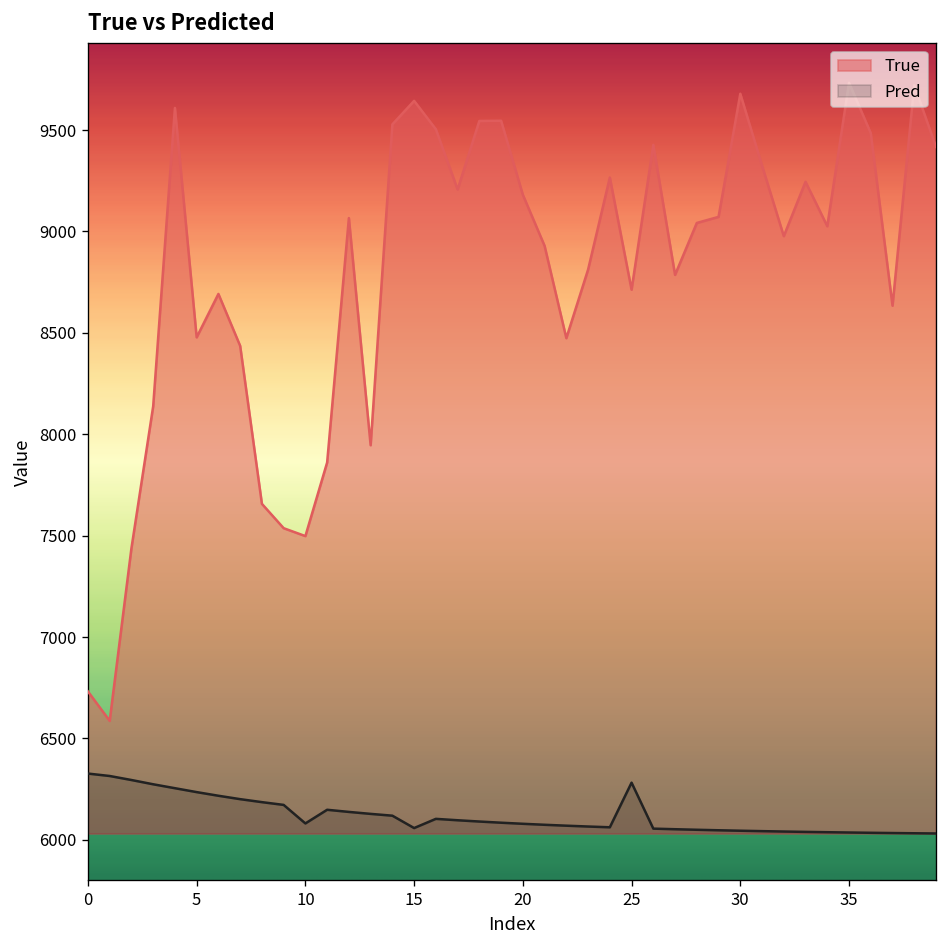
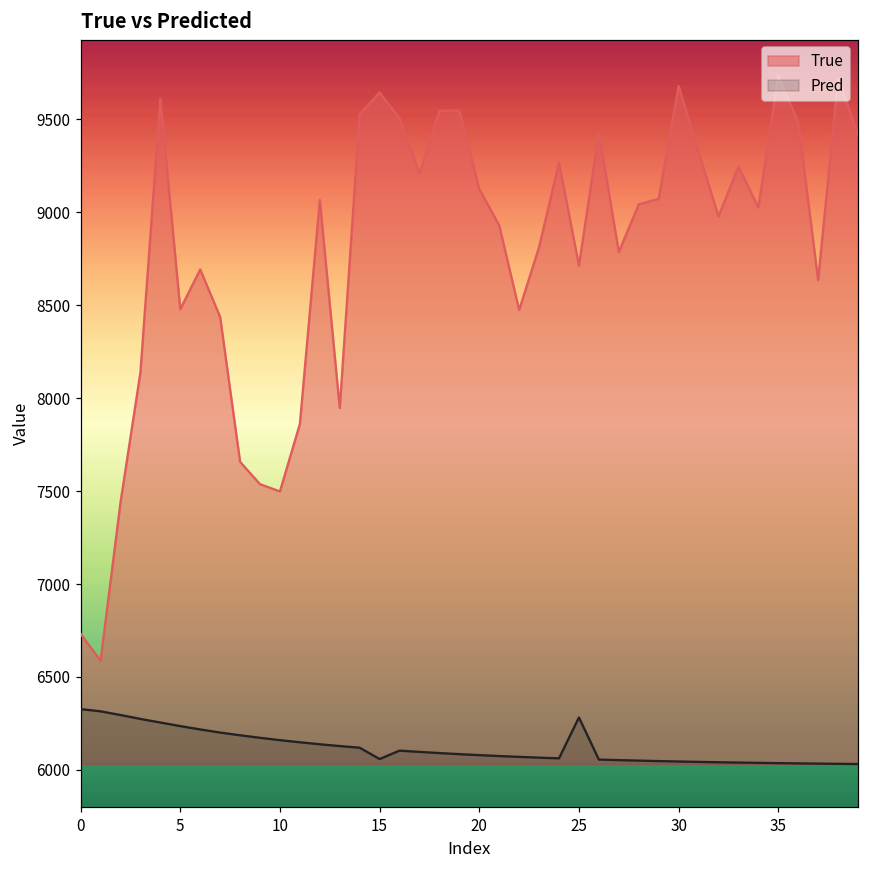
Pred, 10: 6080 -> 6160
True, 20: 9180 -> 9130
